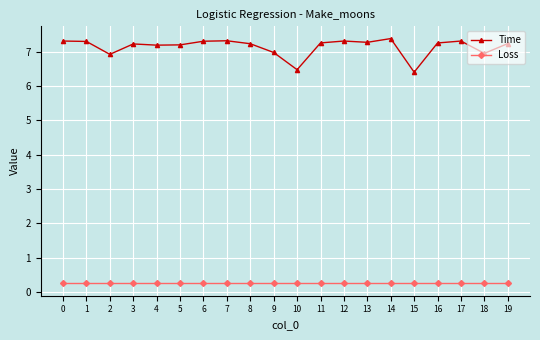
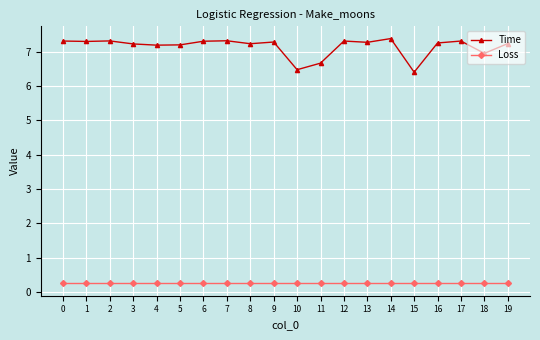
Time, 2: 6.9 -> 7.3
Time, 9: 7.0 -> 7.3
Time, 11: 7.3 -> 6.7
